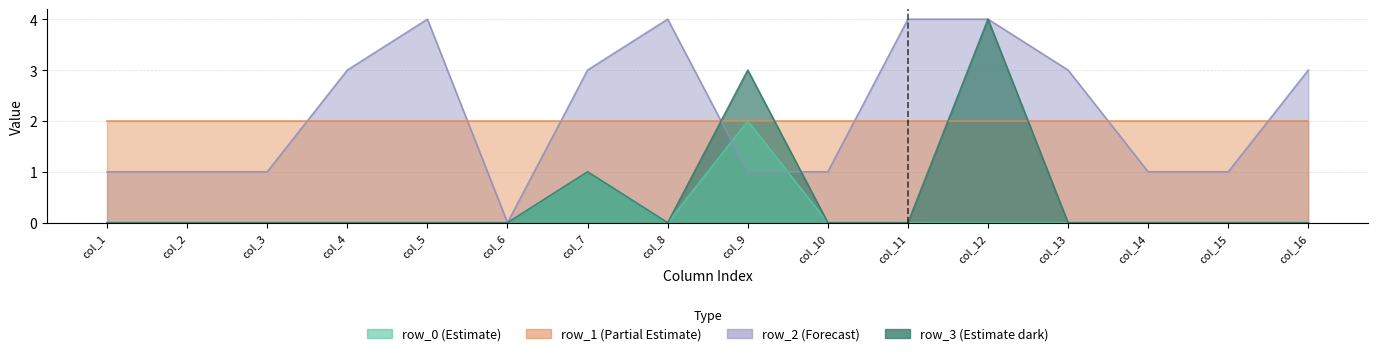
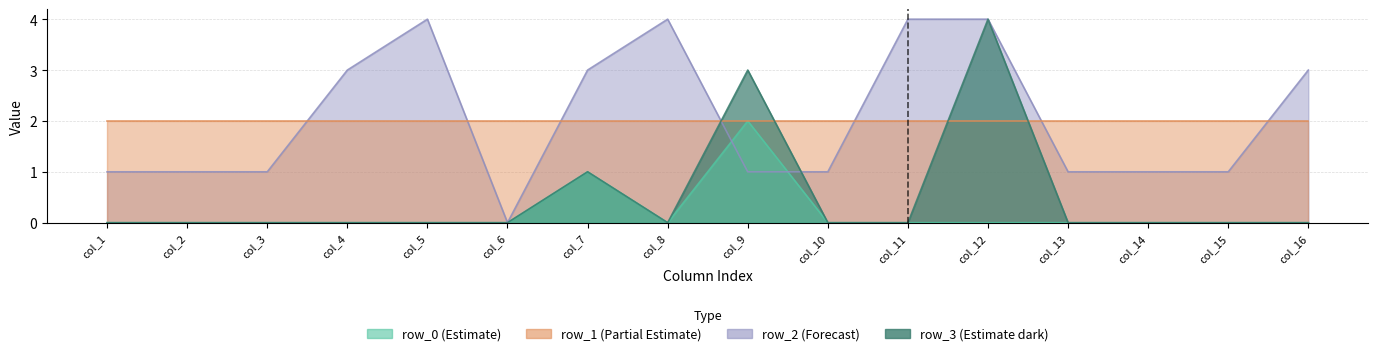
row_2 (Forecast), col_13: 3 -> 1
